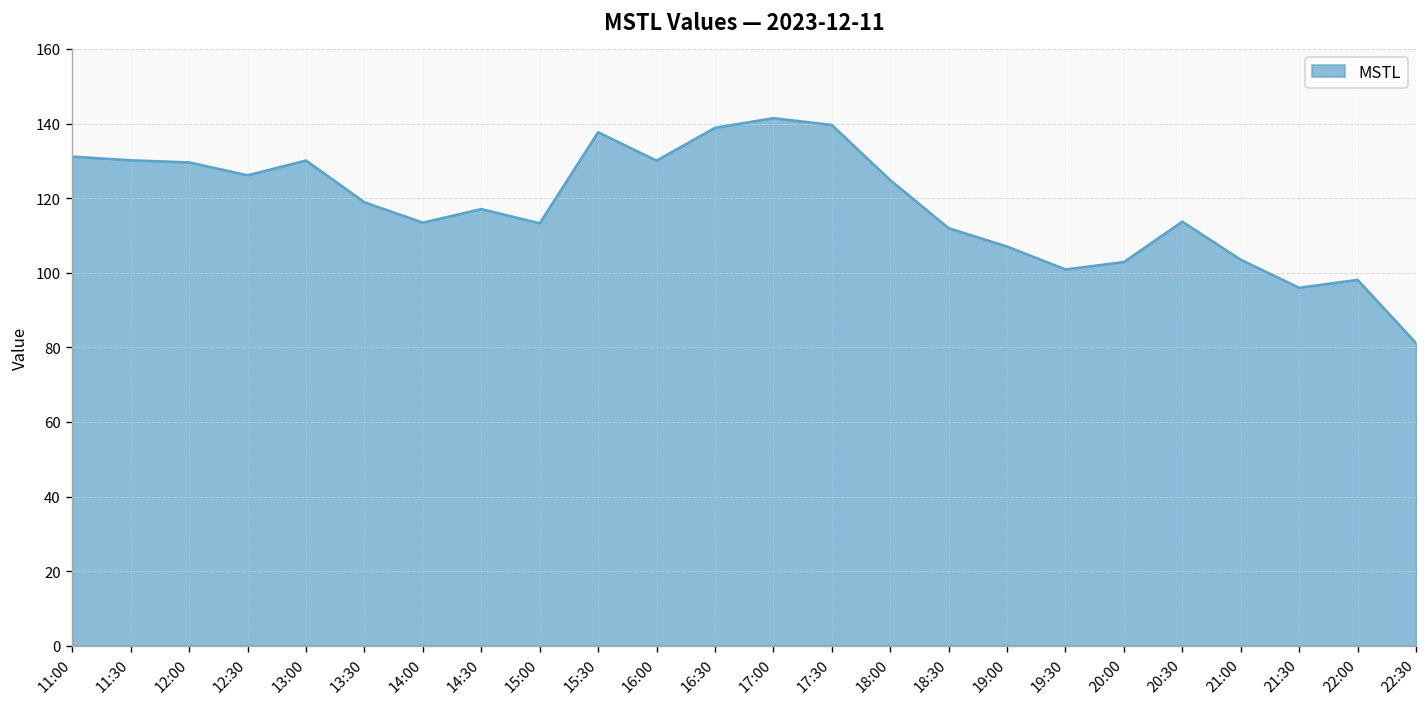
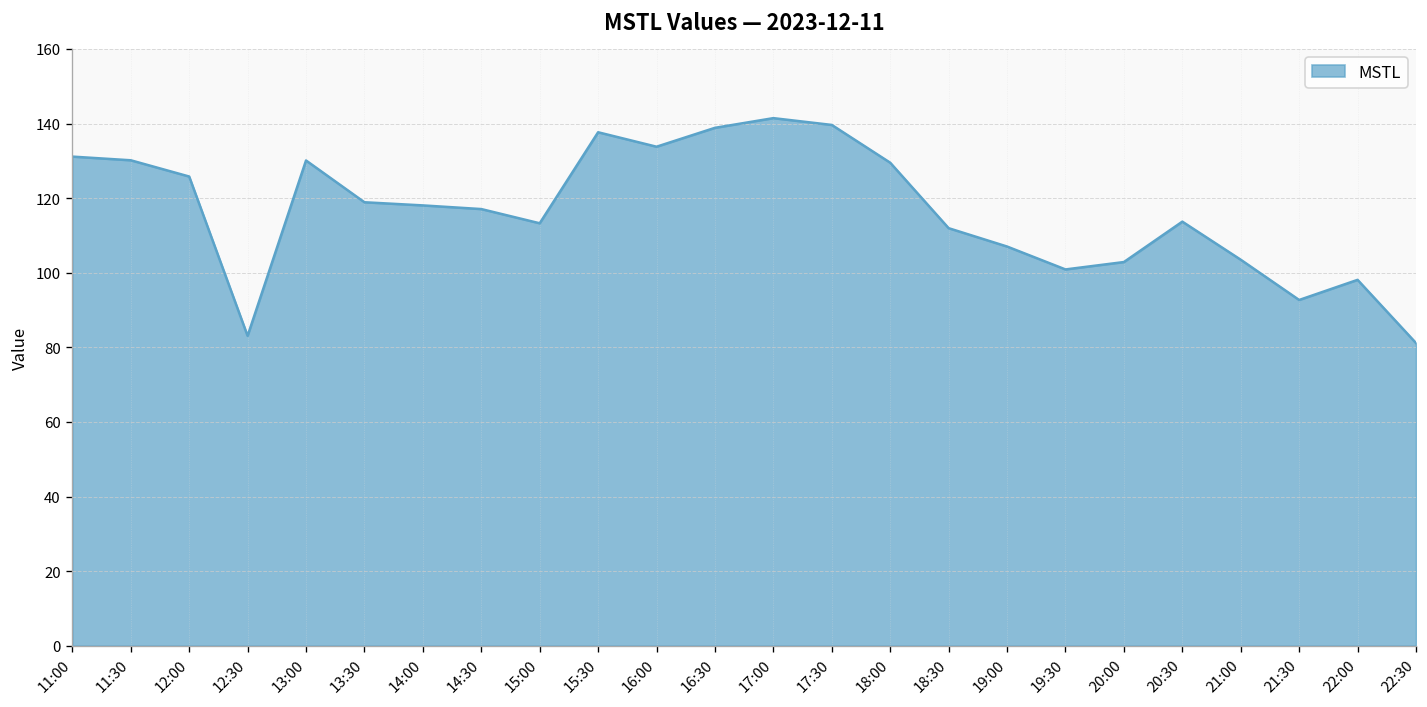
12:00: 130 -> 126
12:30: 126 -> 83
14:00: 113 -> 118
16:00: 130 -> 134
18:00: 125 -> 130
21:30: 96 -> 93
